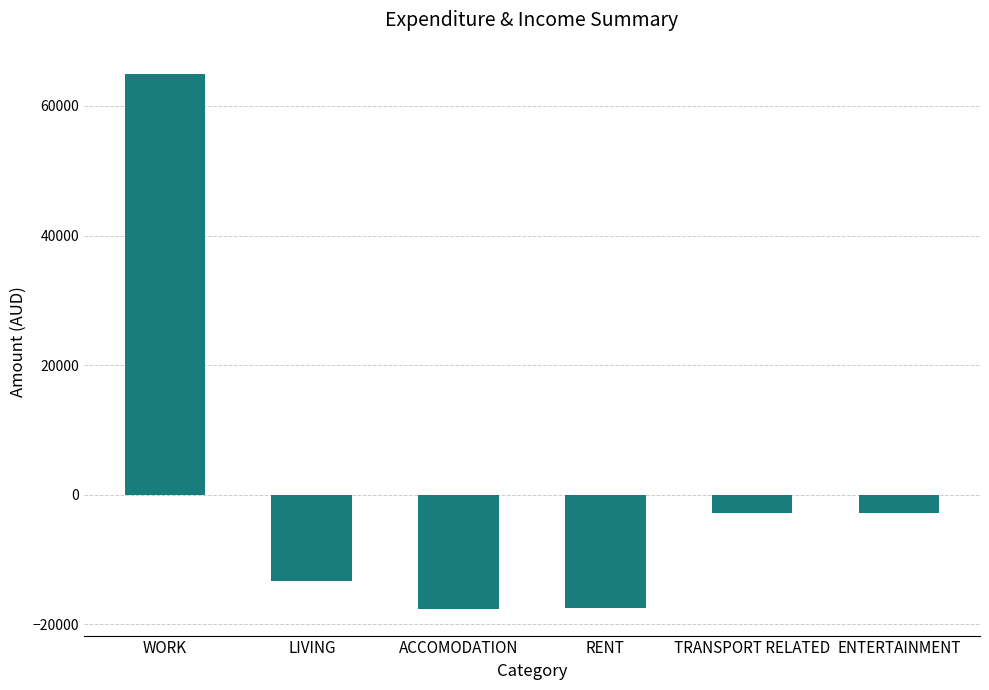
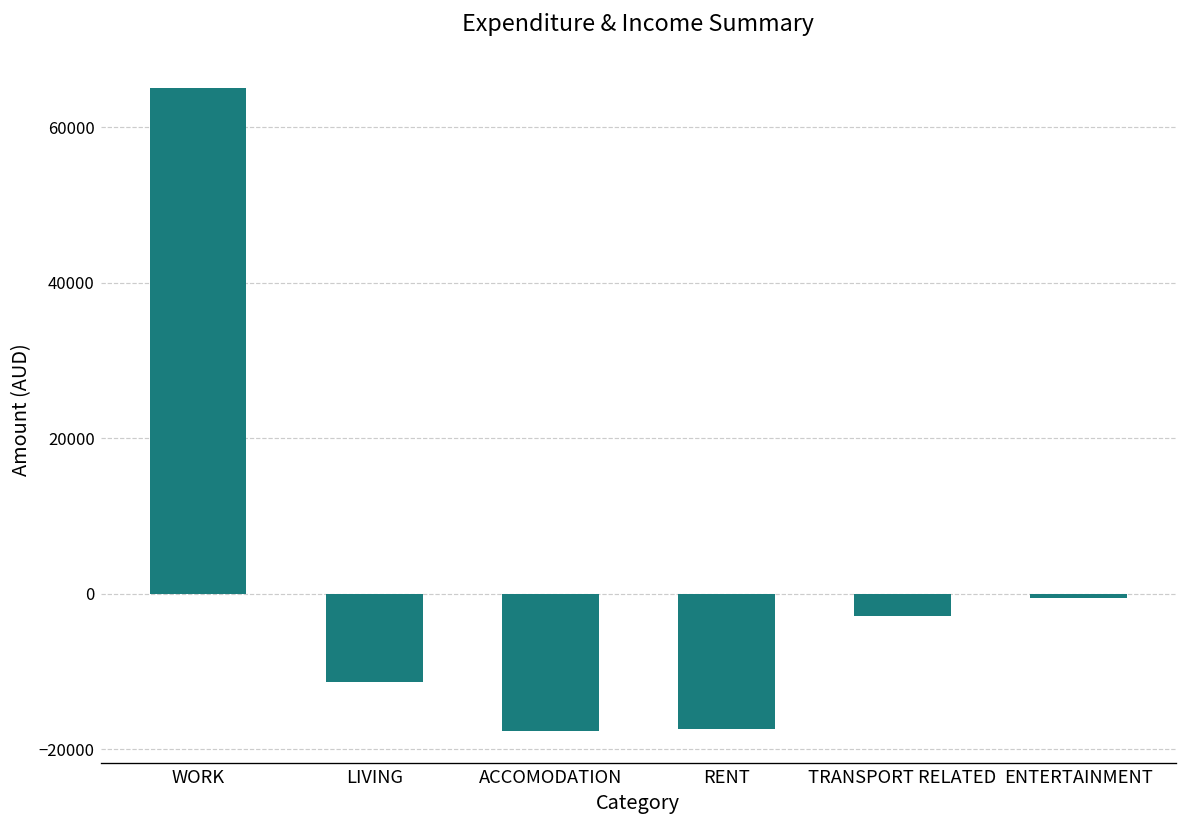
LIVING: -13000 -> -11000
ENTERTAINMENT: -3000 -> -1000
